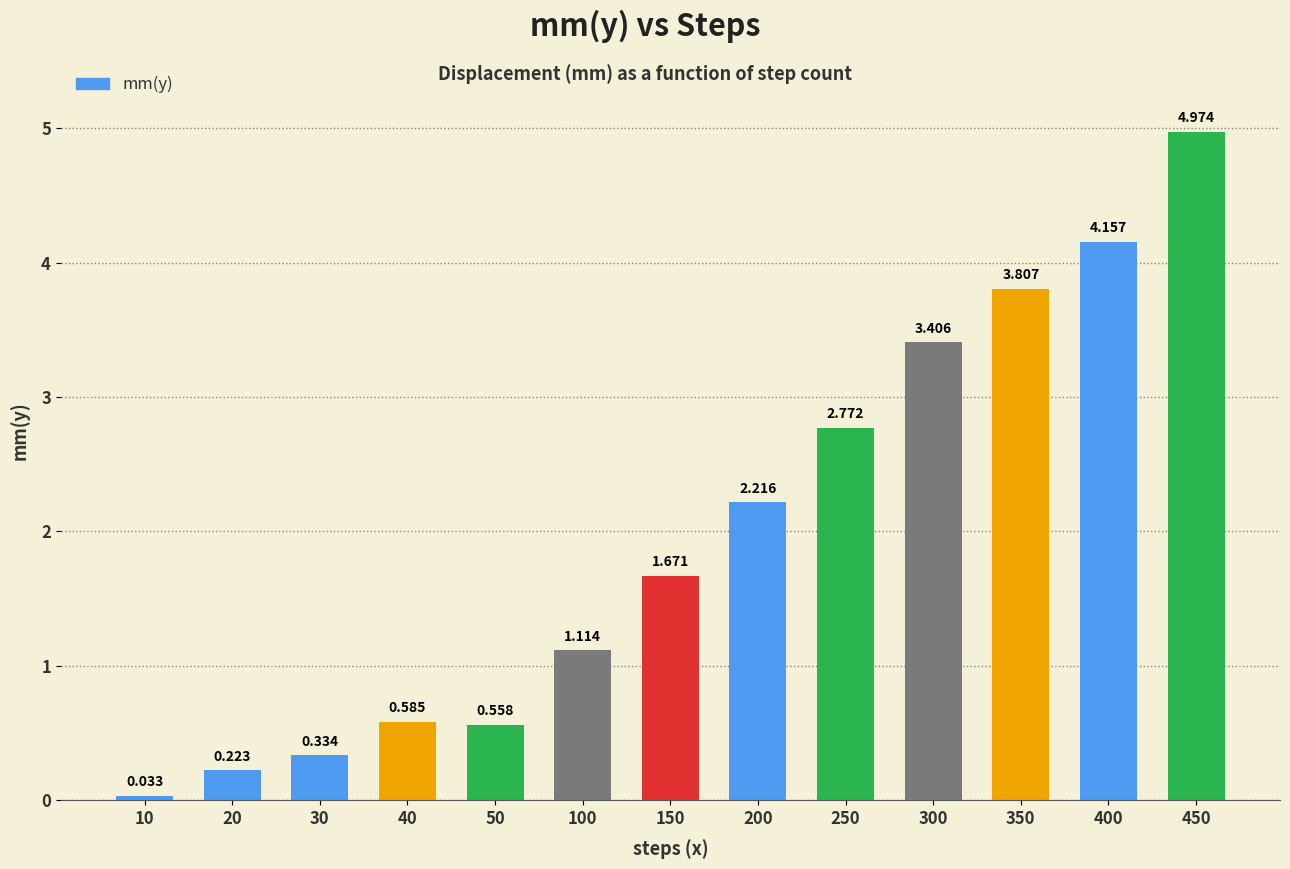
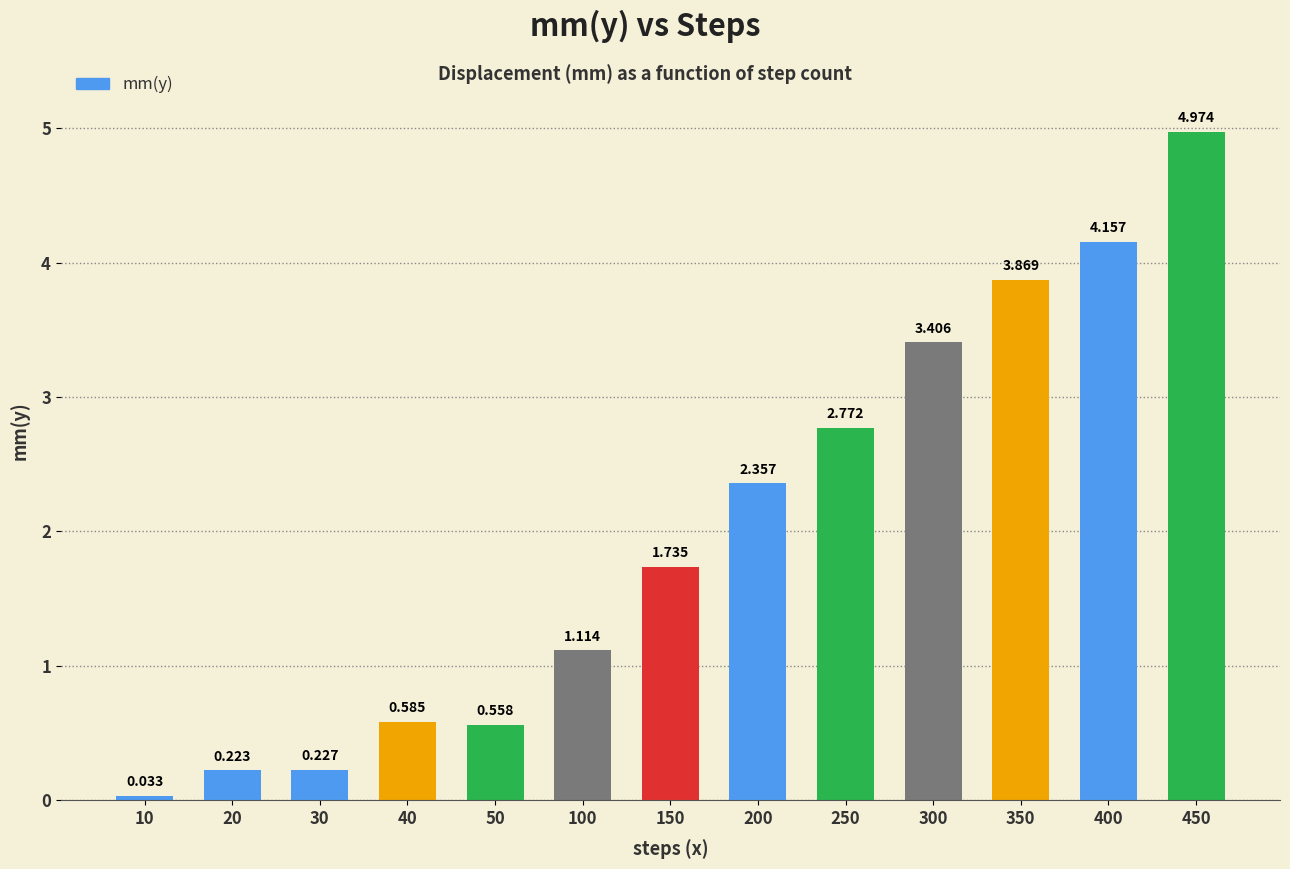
30: 0.334 -> 0.227
150: 1.671 -> 1.735
200: 2.216 -> 2.357
350: 3.807 -> 3.869
